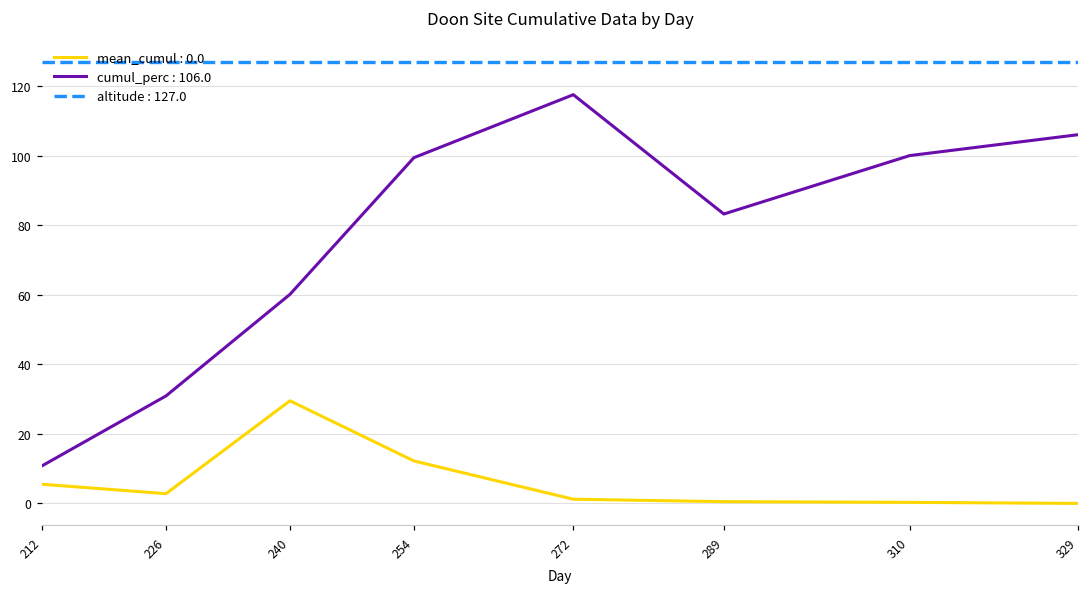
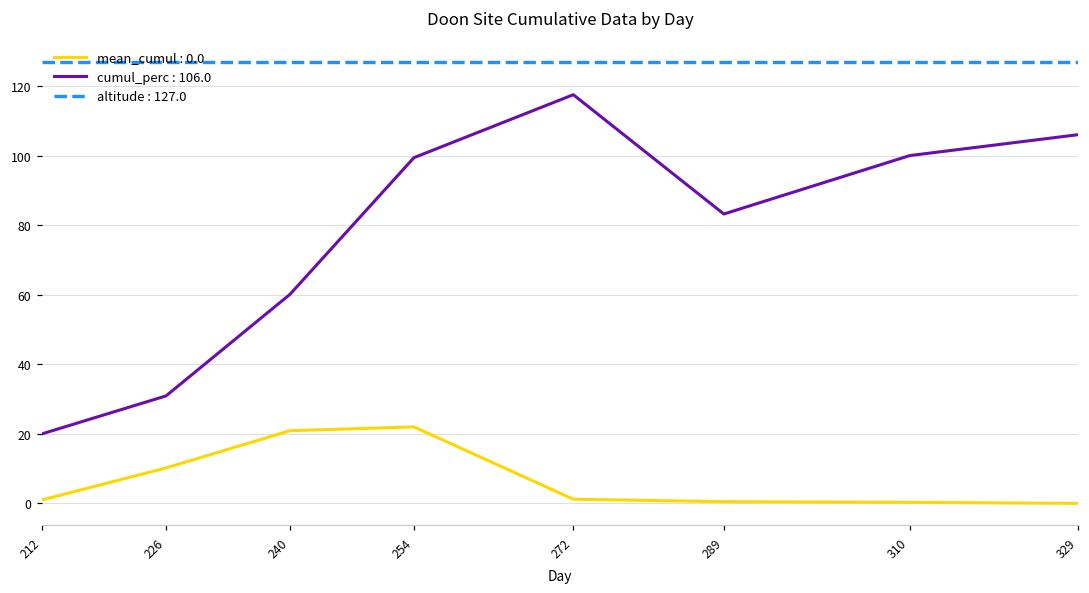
mean_cumul : 0.0, 212: 6 -> 1
cumul_perc : 106.0, 212: 11 -> 20
mean_cumul : 0.0, 226: 3 -> 10
mean_cumul : 0.0, 240: 30 -> 21
mean_cumul : 0.0, 254: 12 -> 22
